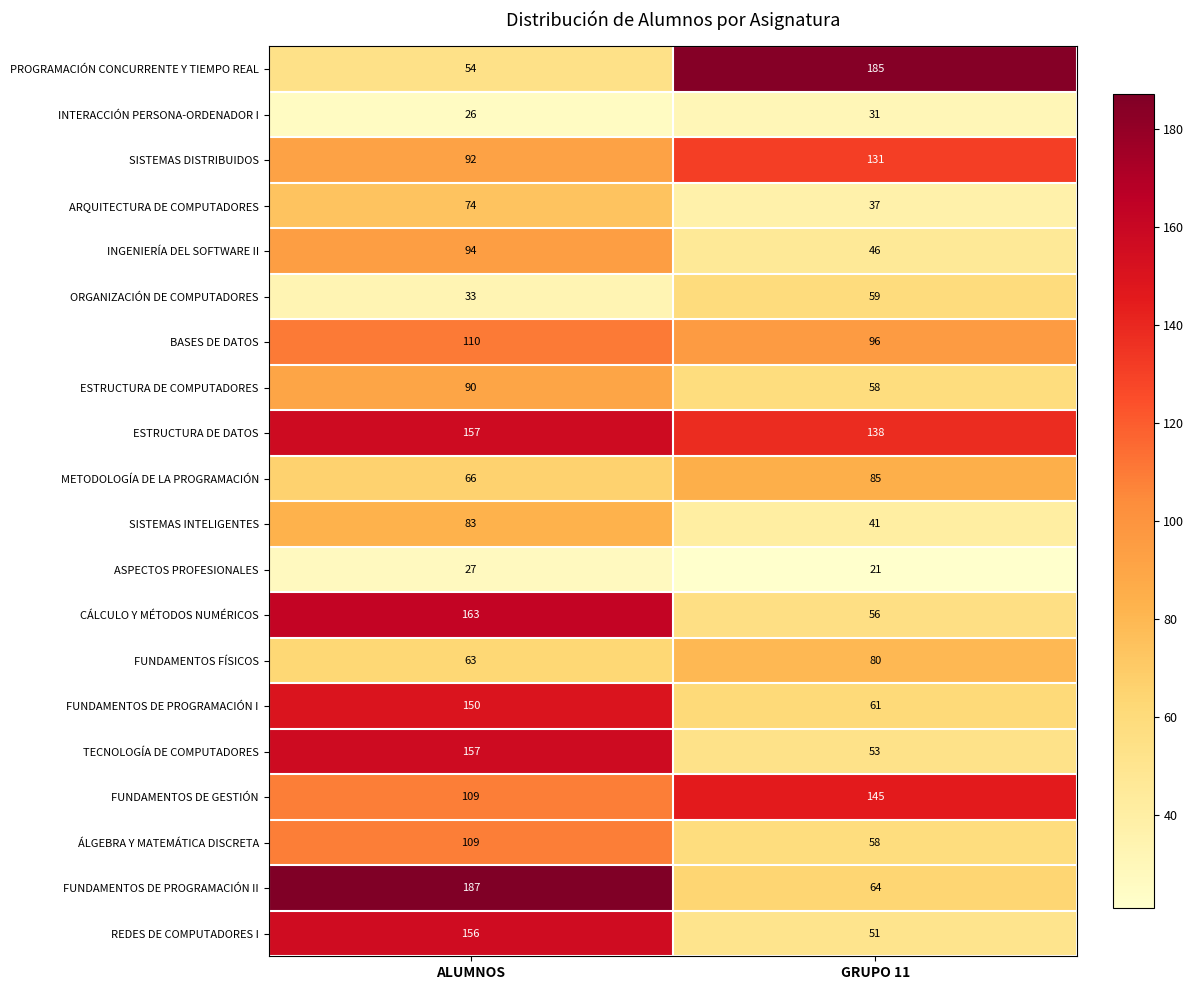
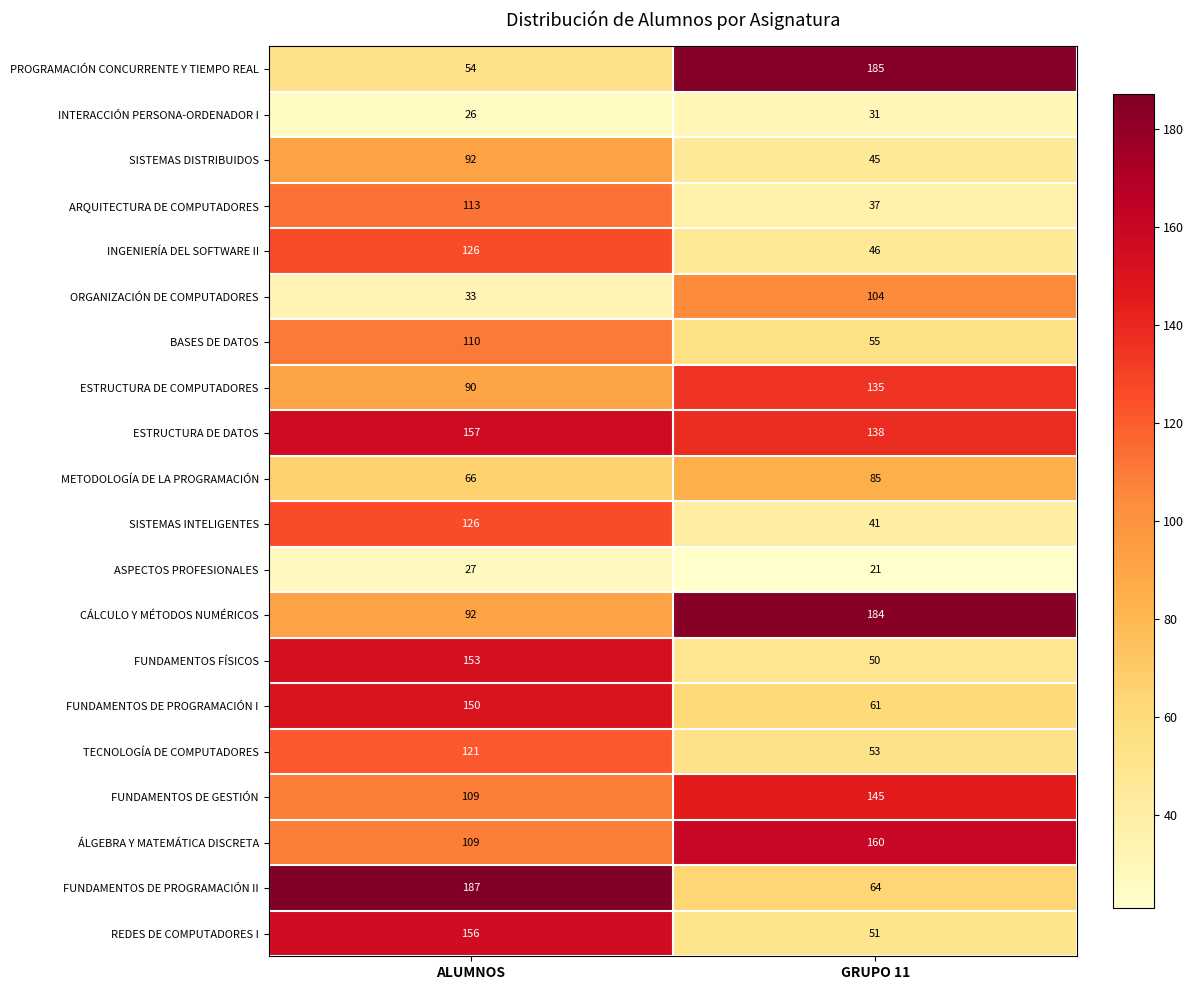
SISTEMAS DISTRIBUIDOS, GRUPO 11: 131 -> 45
ARQUITECTURA DE COMPUTADORES, ALUMNOS: 74 -> 113
INGENIERÍA DEL SOFTWARE II, ALUMNOS: 94 -> 126
ORGANIZACIÓN DE COMPUTADORES, GRUPO 11: 59 -> 104
BASES DE DATOS, GRUPO 11: 96 -> 55
ESTRUCTURA DE COMPUTADORES, GRUPO 11: 58 -> 135
SISTEMAS INTELIGENTES, ALUMNOS: 83 -> 126
CÁLCULO Y MÉTODOS NUMÉRICOS, ALUMNOS: 163 -> 92
CÁLCULO Y MÉTODOS NUMÉRICOS, GRUPO 11: 56 -> 184
FUNDAMENTOS FÍSICOS, ALUMNOS: 63 -> 153
FUNDAMENTOS FÍSICOS, GRUPO 11: 80 -> 50
TECNOLOGÍA DE COMPUTADORES, ALUMNOS: 157 -> 121
ÁLGEBRA Y MATEMÁTICA DISCRETA, GRUPO 11: 58 -> 160
